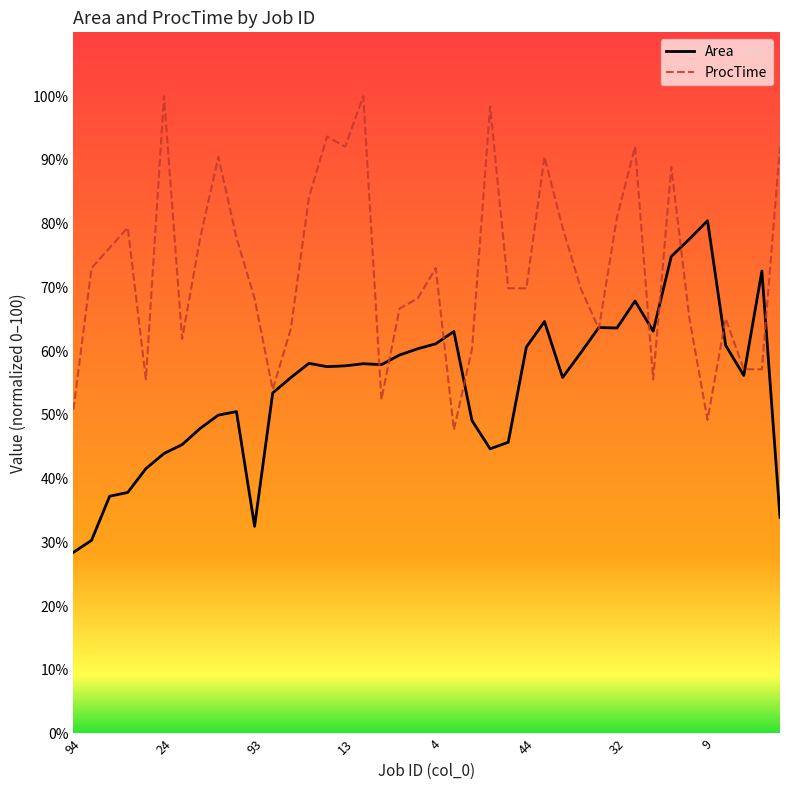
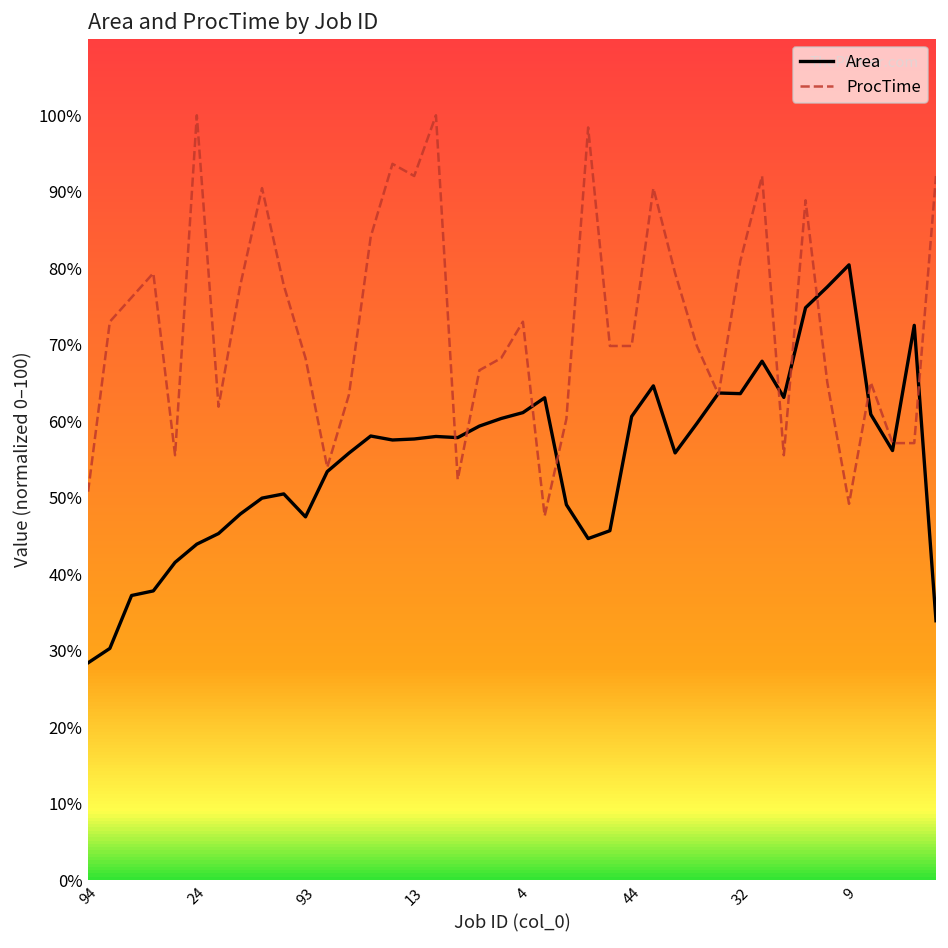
Area, 93: 33% -> 48%
